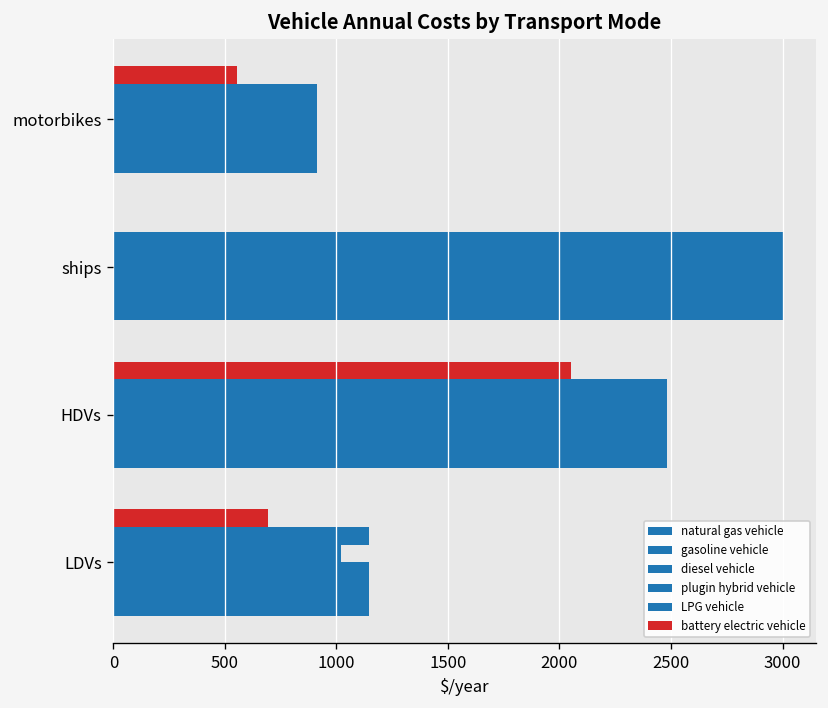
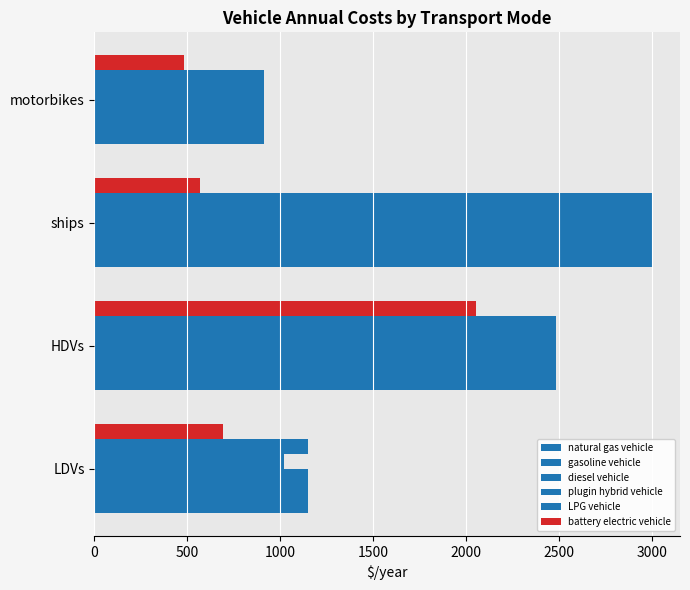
battery electric vehicle, motorbikes: 550 -> 480
battery electric vehicle, ships: 0 -> 570
